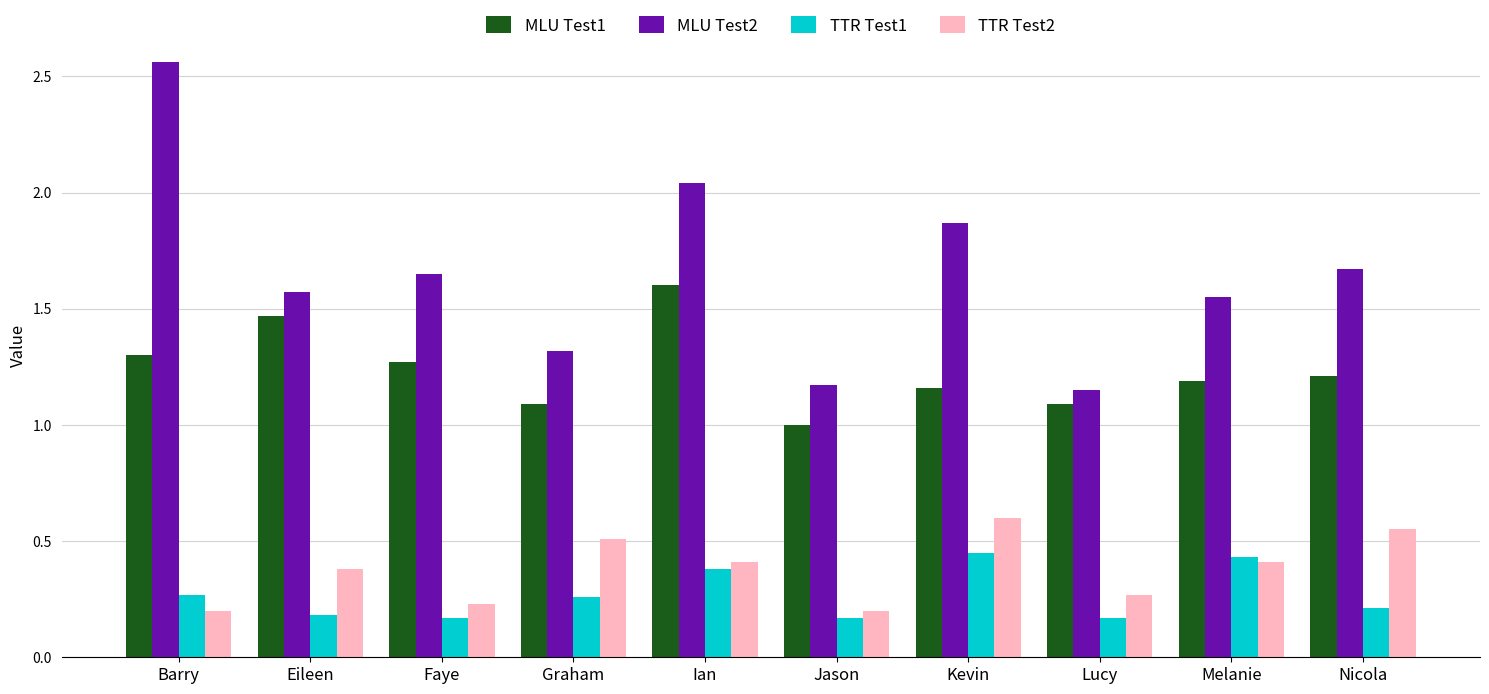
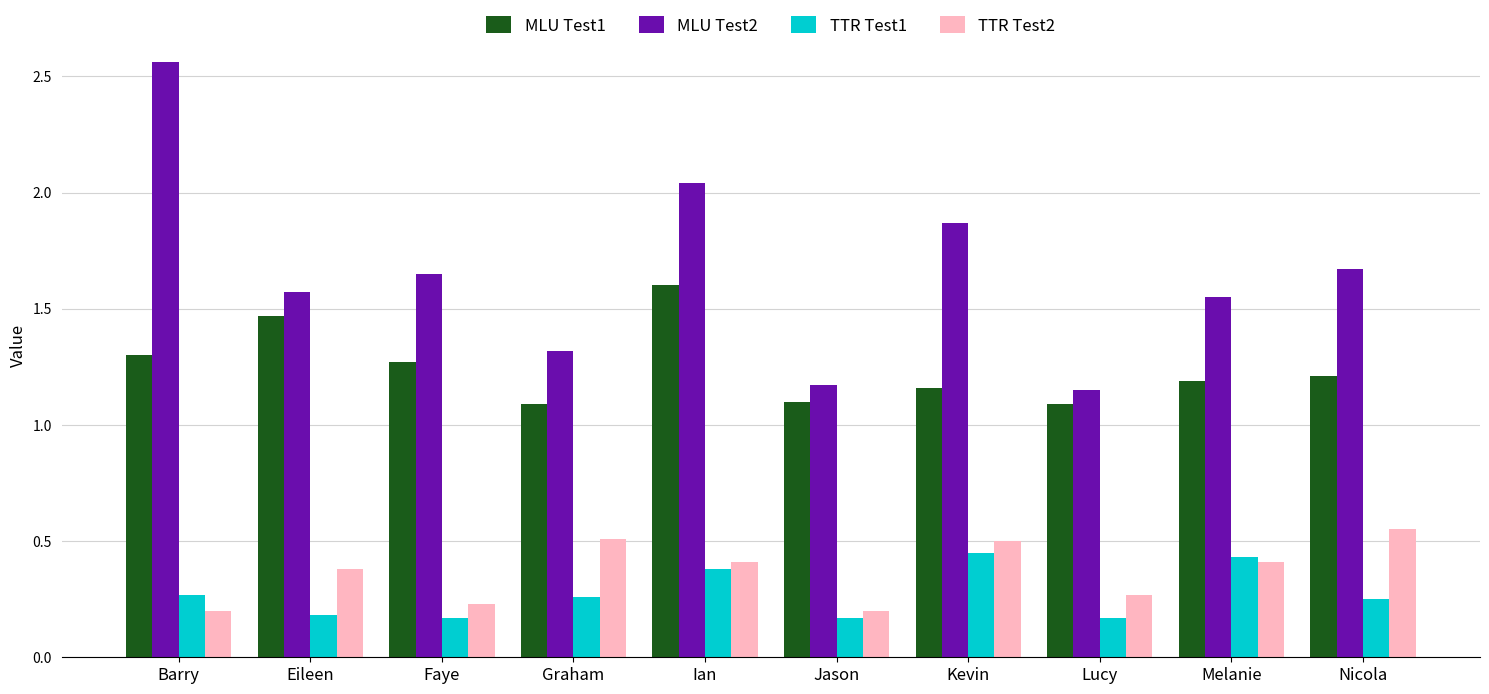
MLU Test1, Jason: 1.0 -> 1.1
TTR Test2, Kevin: 0.6 -> 0.5
TTR Test1, Nicola: 0.21 -> 0.25
